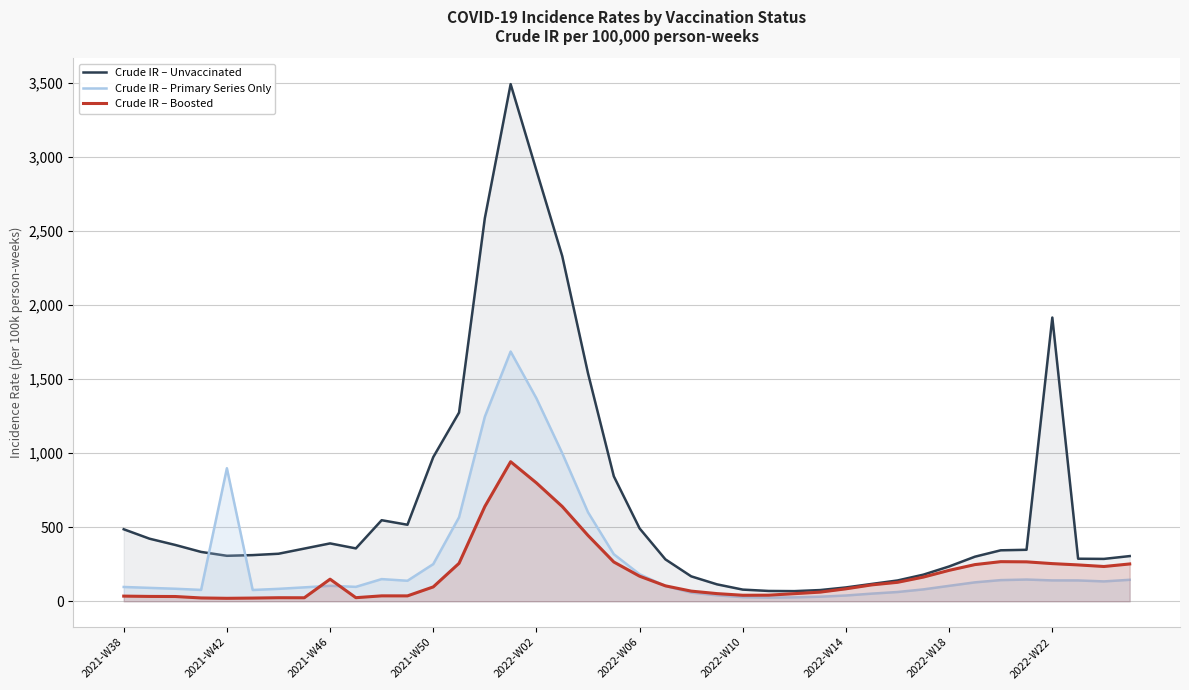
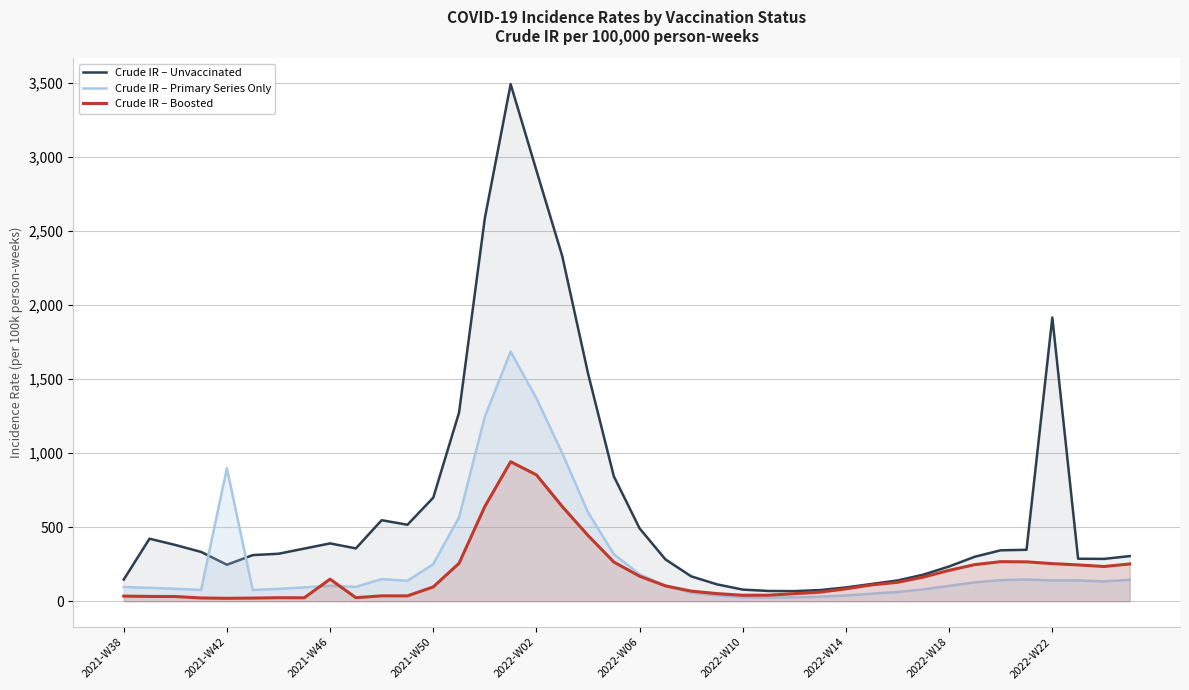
Crude IR – Unvaccinated, 2021-W38: 490 -> 150
Crude IR – Unvaccinated, 2021-W42: 310 -> 250
Crude IR – Unvaccinated, 2021-W50: 970 -> 700
Crude IR – Boosted, 2022-W02: 800 -> 850
